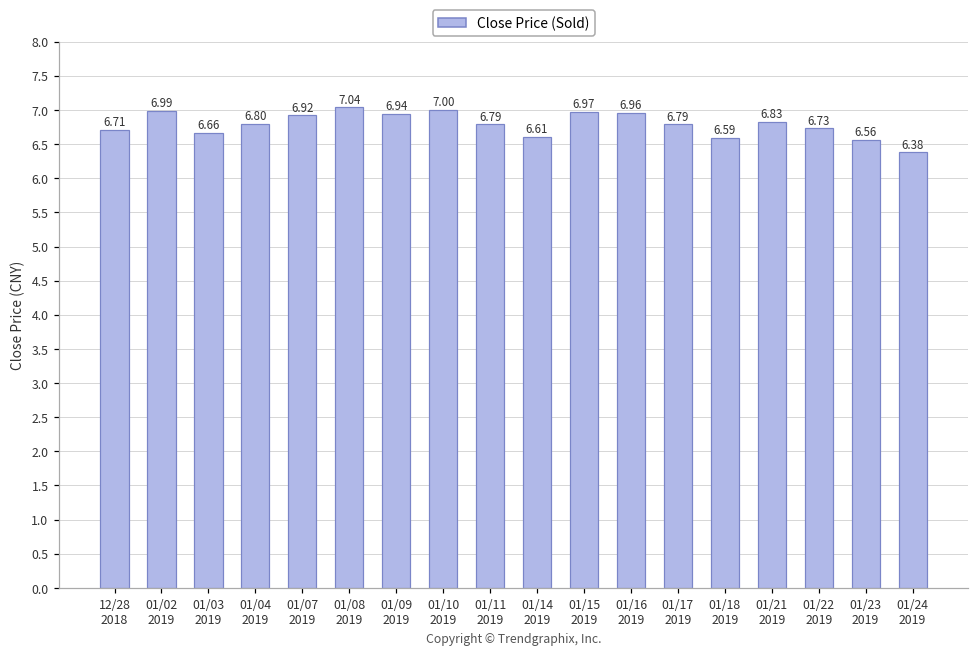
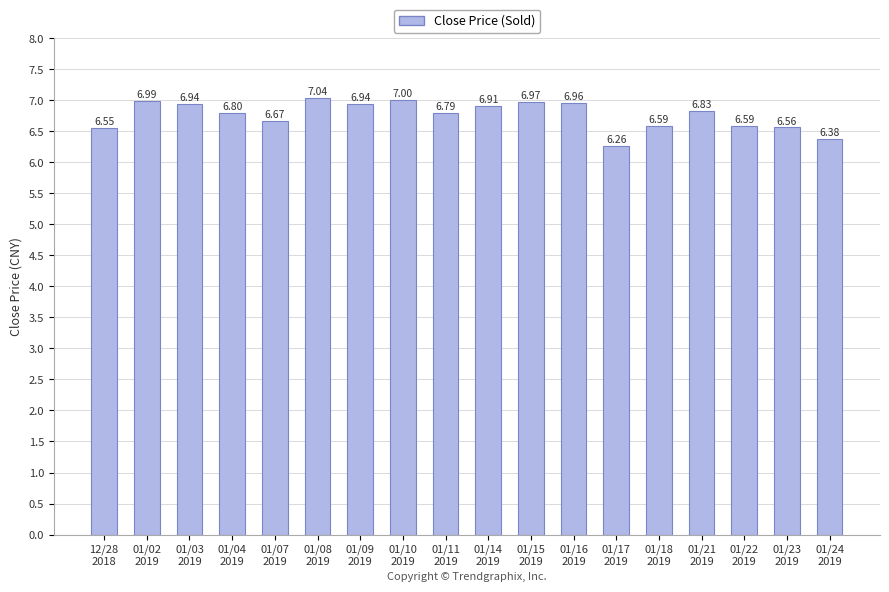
12/28 2018: 6.71 -> 6.55
01/03 2019: 6.66 -> 6.94
01/07 2019: 6.92 -> 6.67
01/14 2019: 6.61 -> 6.91
01/17 2019: 6.79 -> 6.26
01/22 2019: 6.73 -> 6.59
